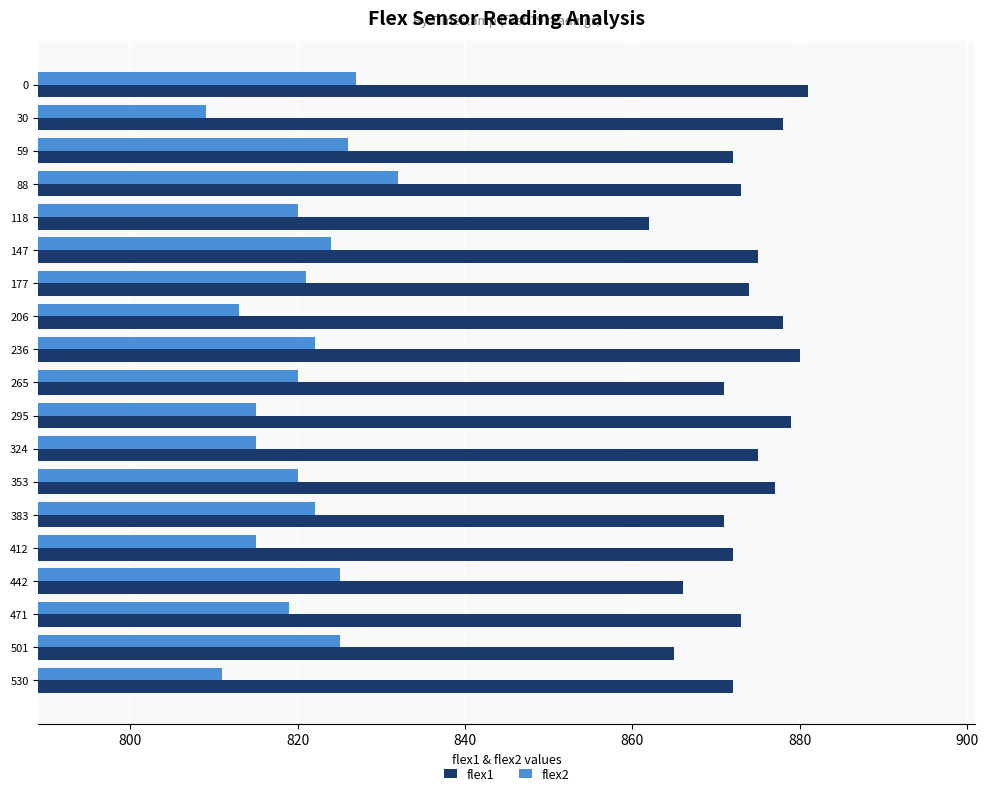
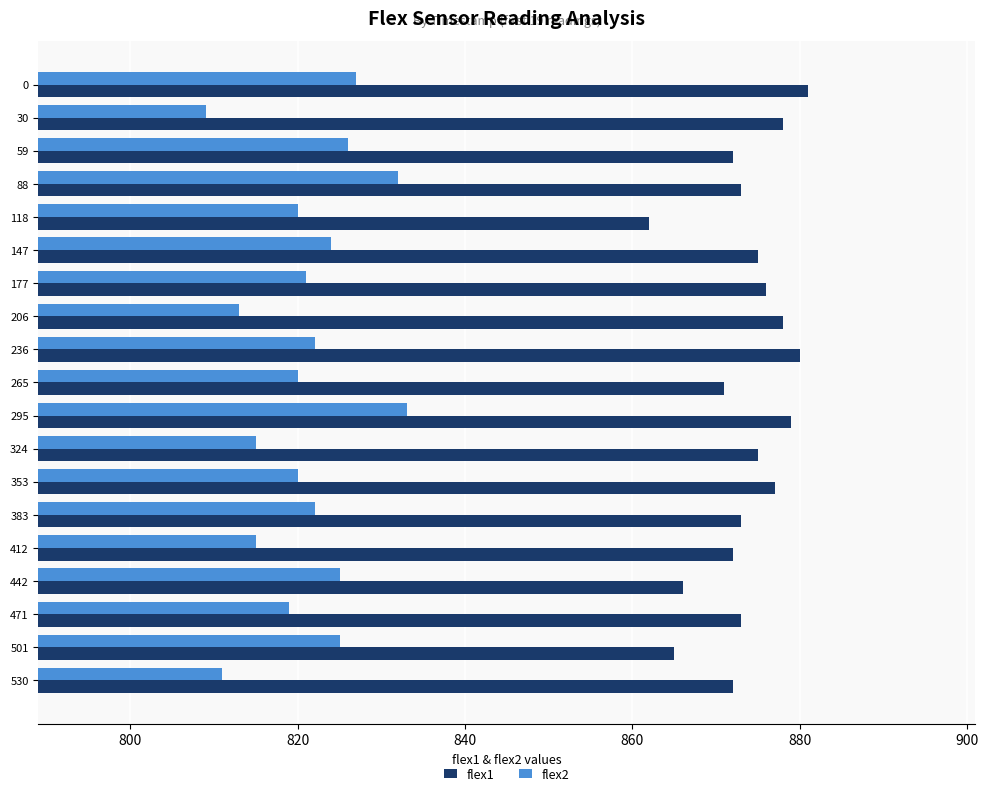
flex1, 177: 874 -> 876
flex2, 295: 815 -> 833
flex1, 383: 871 -> 873
